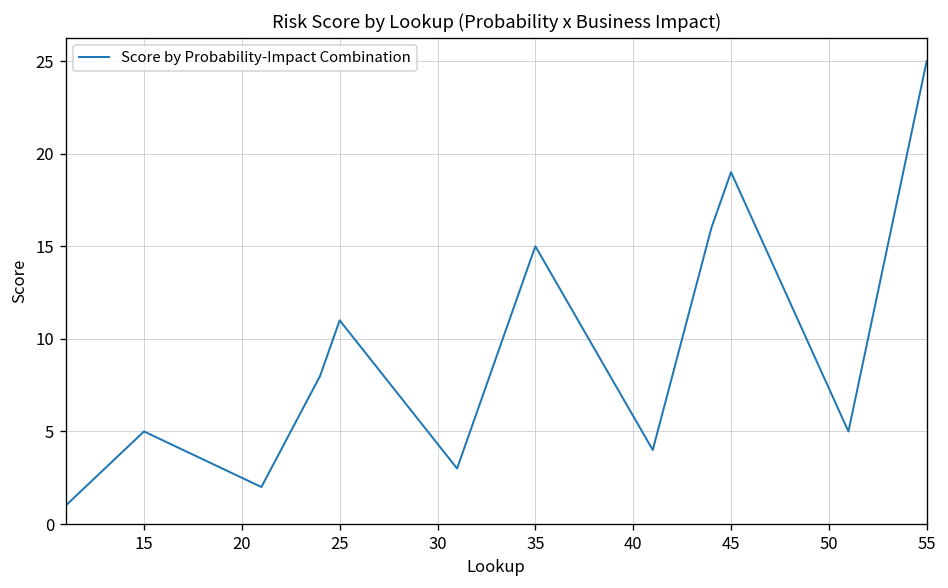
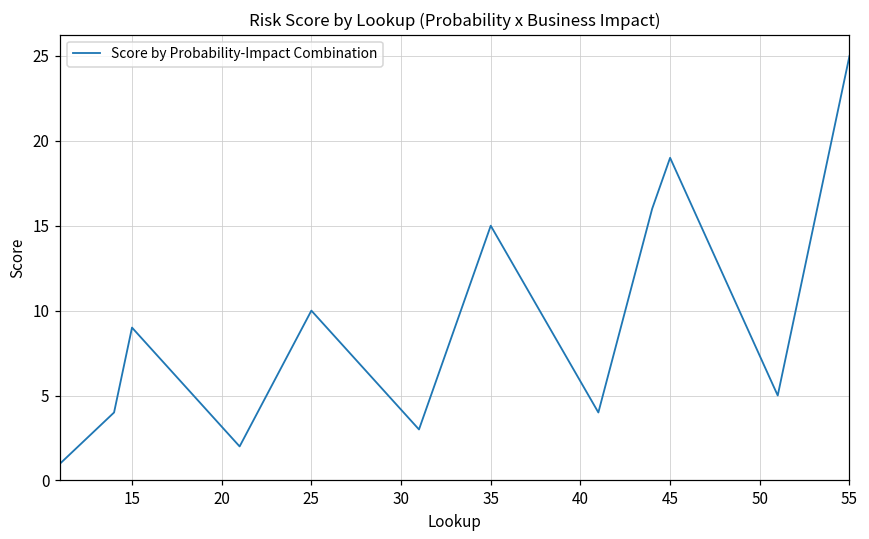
15: 5 -> 9
25: 11 -> 10
